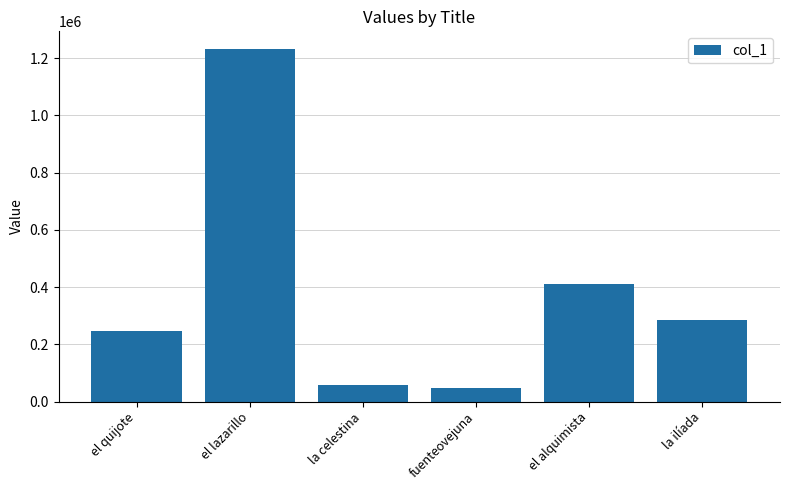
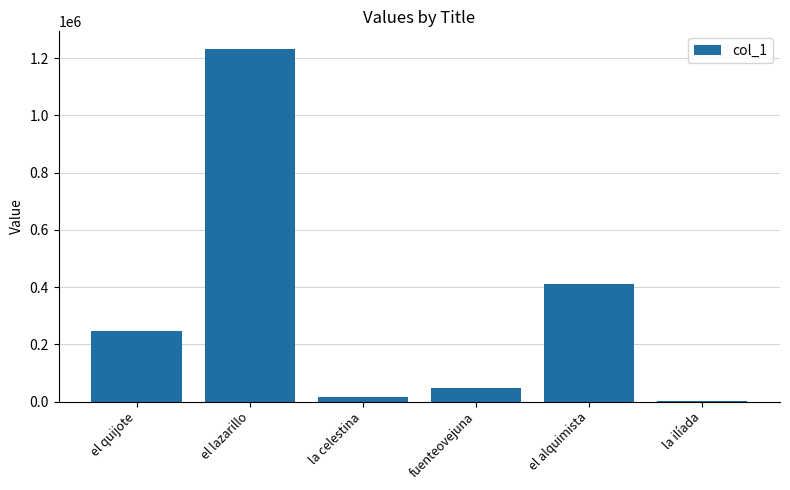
la celestina: 60000 -> 10000
la ilíada: 290000 -> 0
